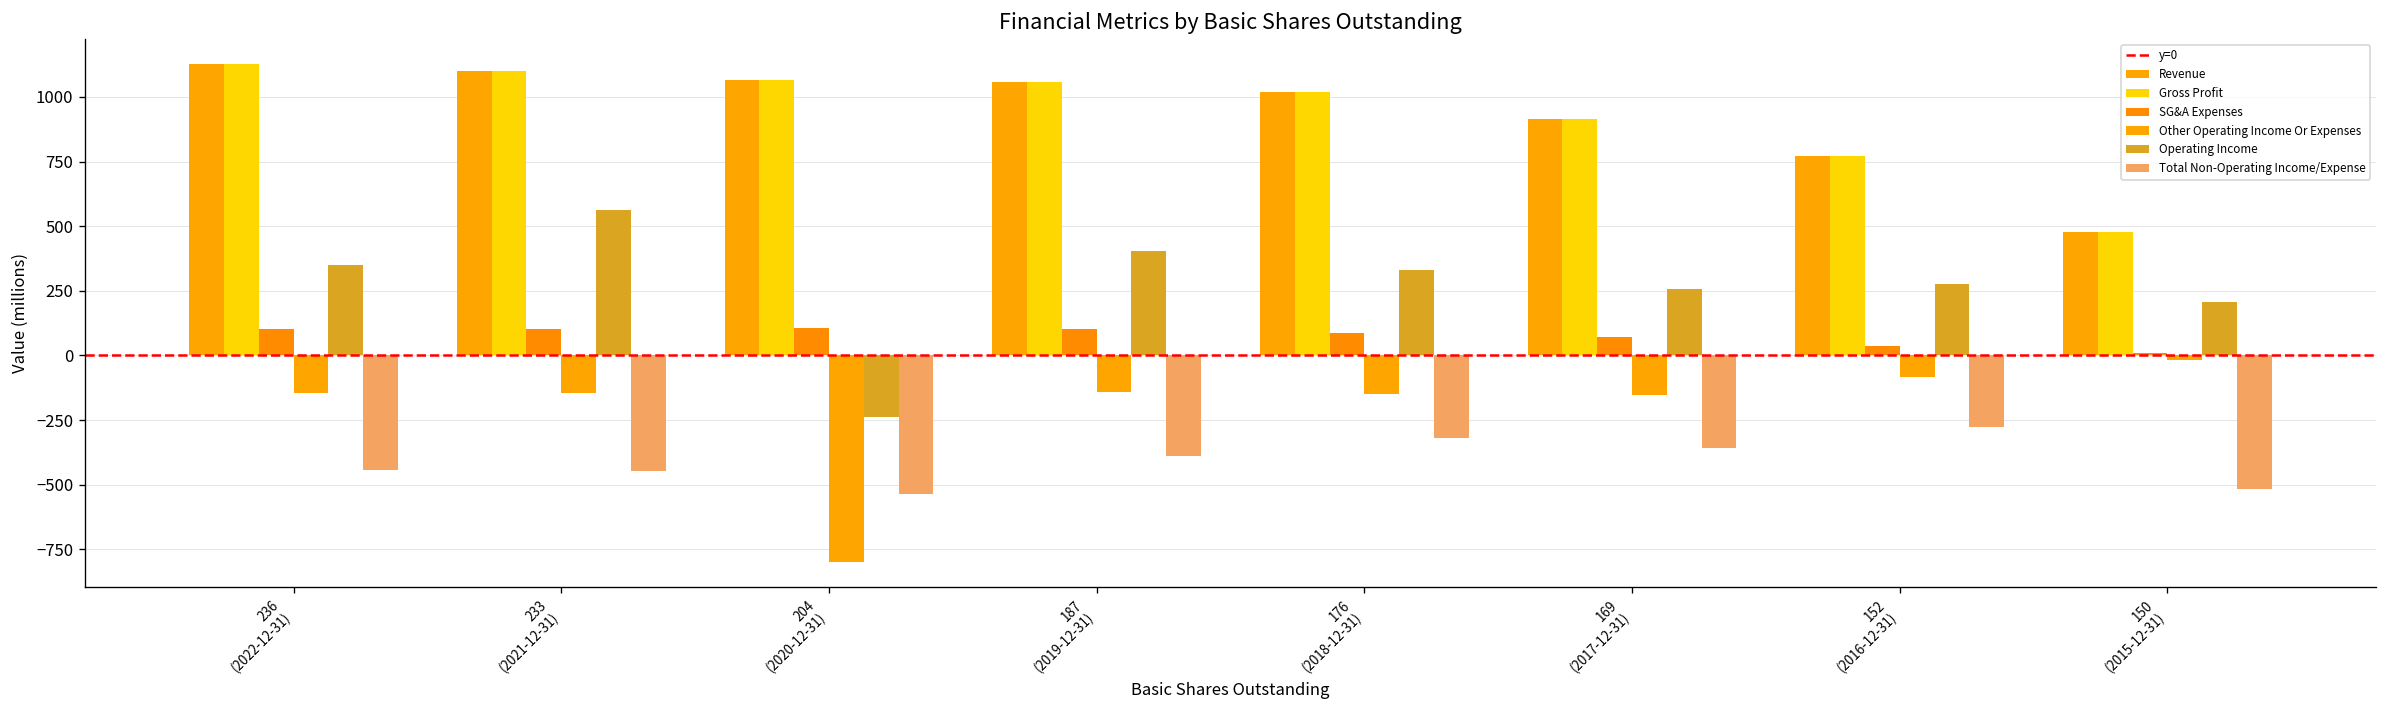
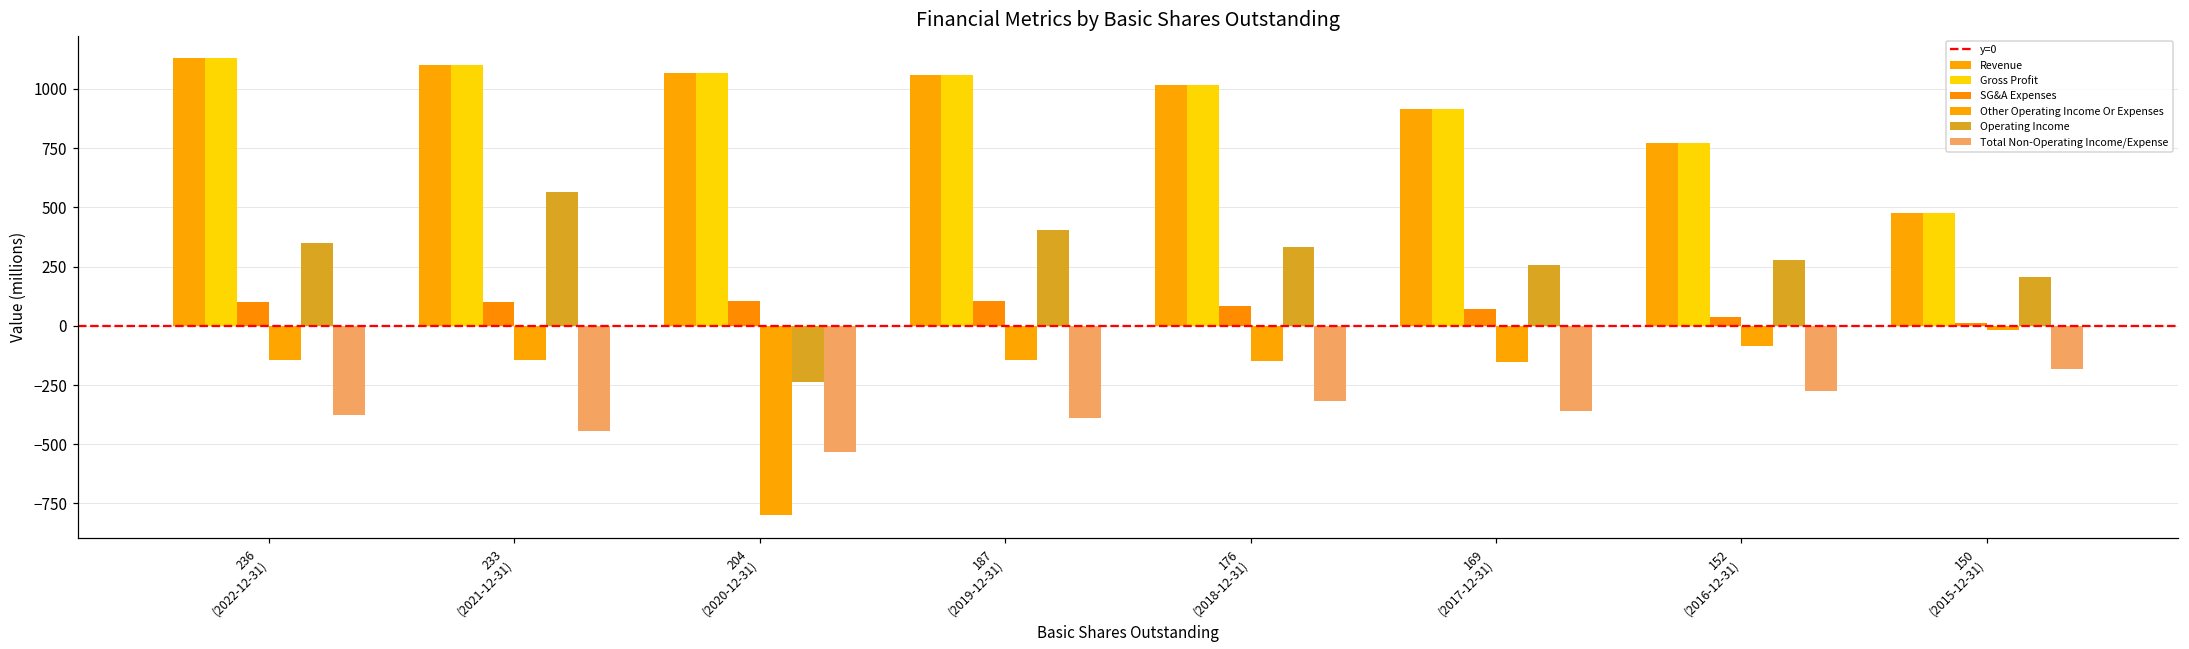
Total Non-Operating Income/Expense, 236 (2022-12-31): -440 -> -380
Total Non-Operating Income/Expense, 150 (2015-12-31): -520 -> -180
